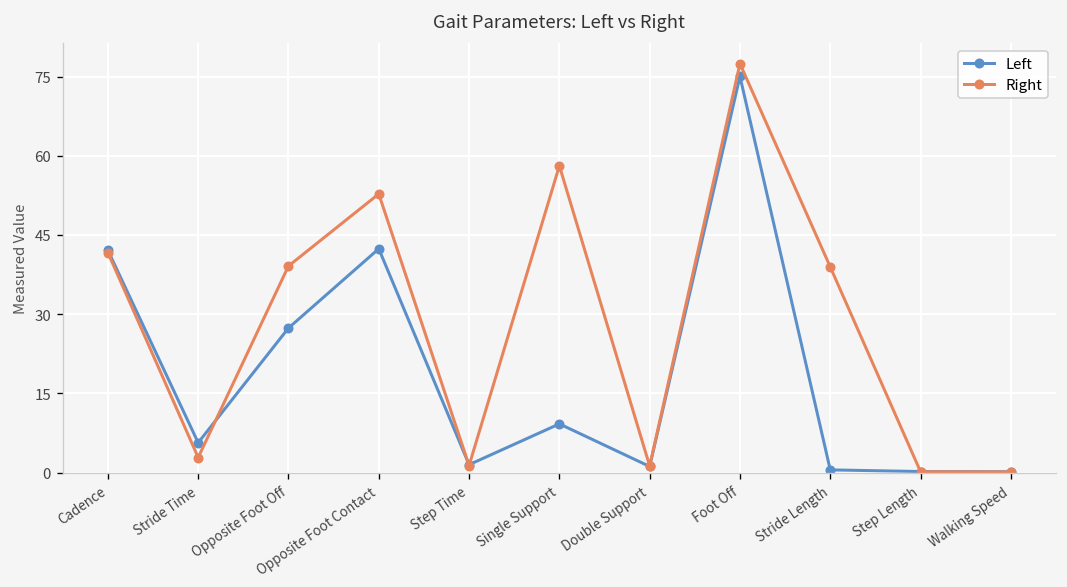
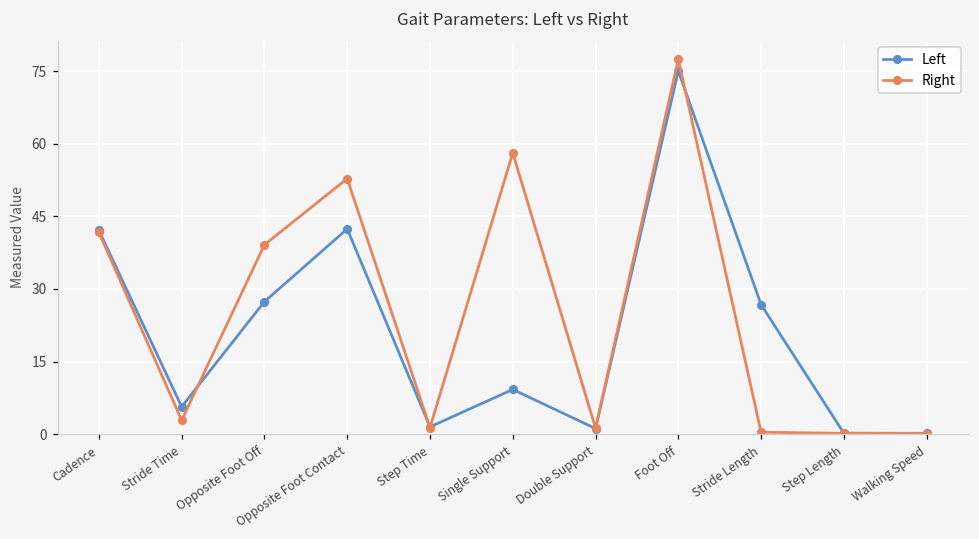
Left, Stride Length: 1 -> 27
Right, Stride Length: 39 -> 0
